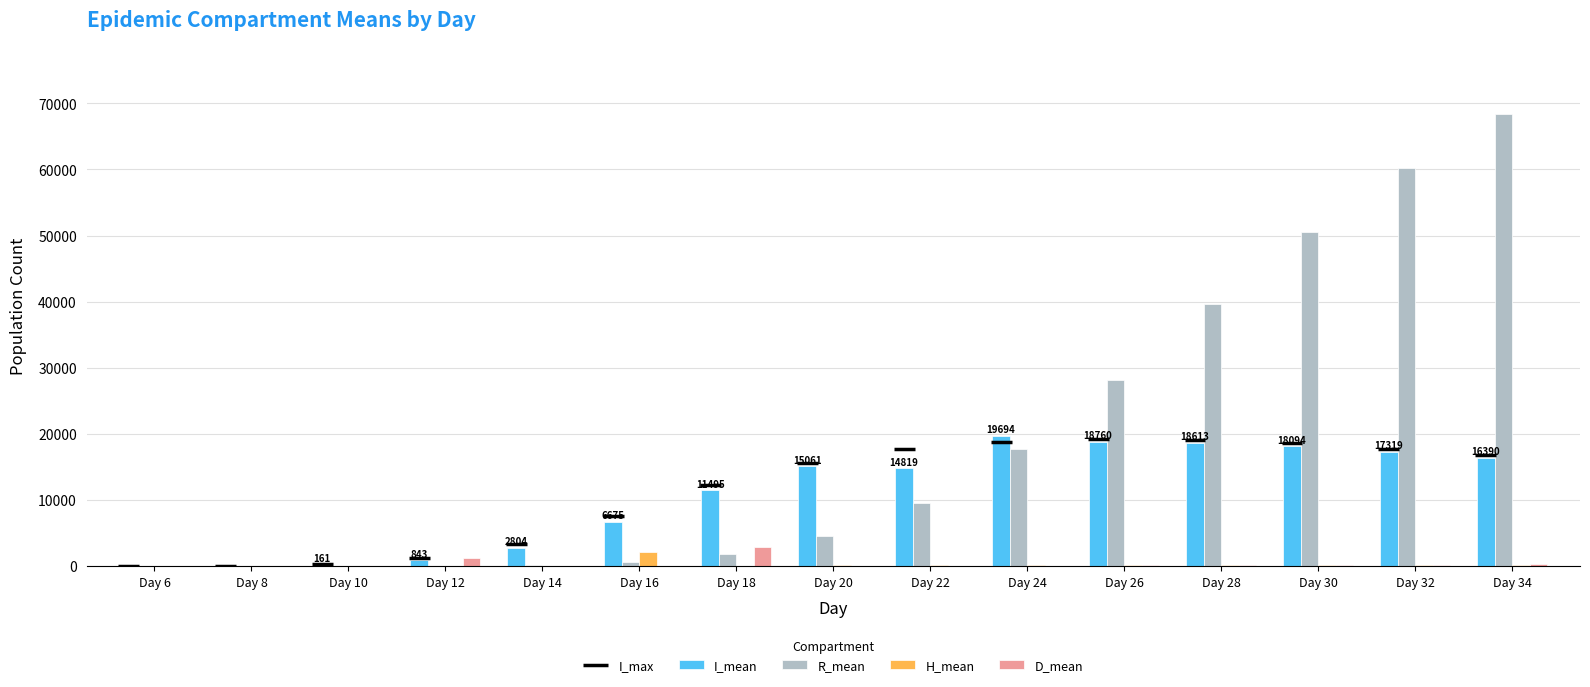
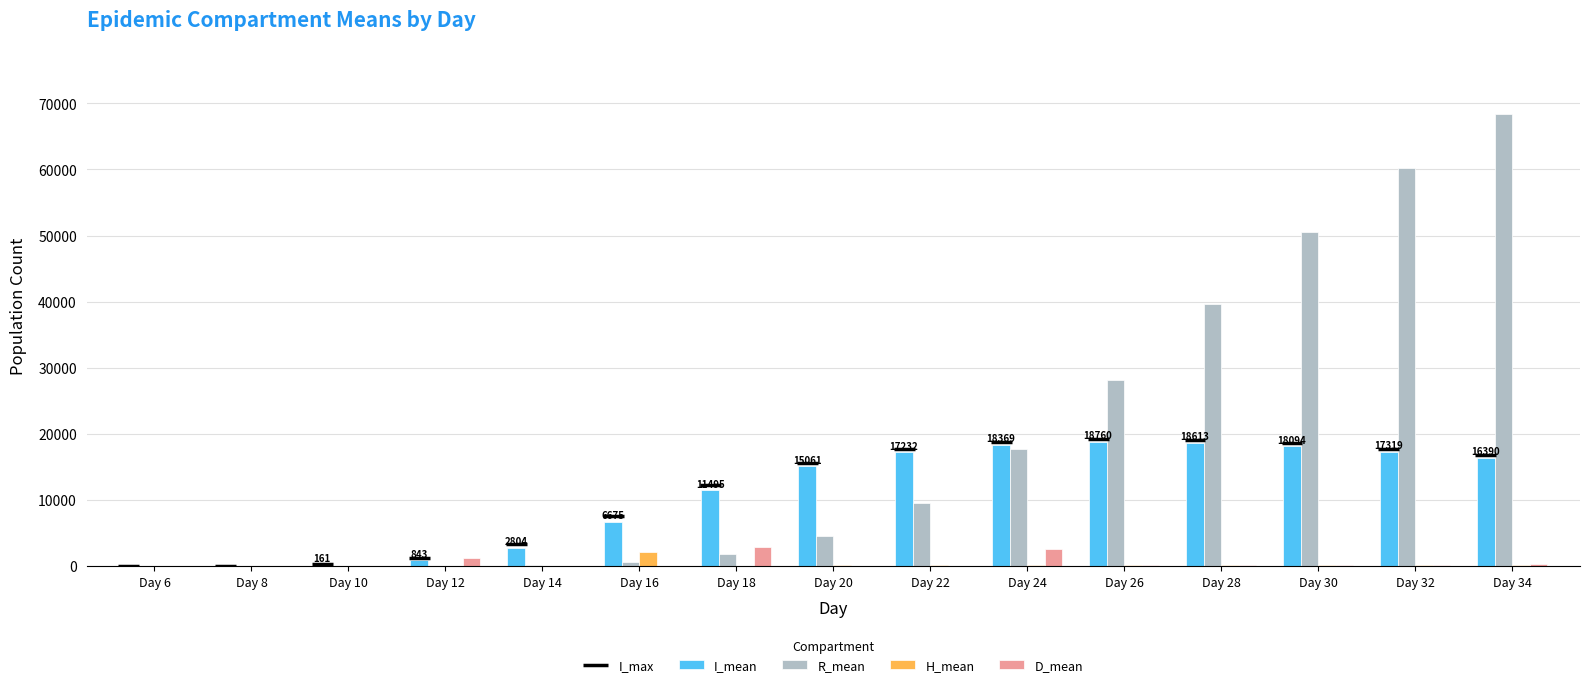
I_mean, Day 22: 14819 -> 17232
I_mean, Day 24: 19694 -> 18369
D_mean, Day 24: 0 -> 3000
